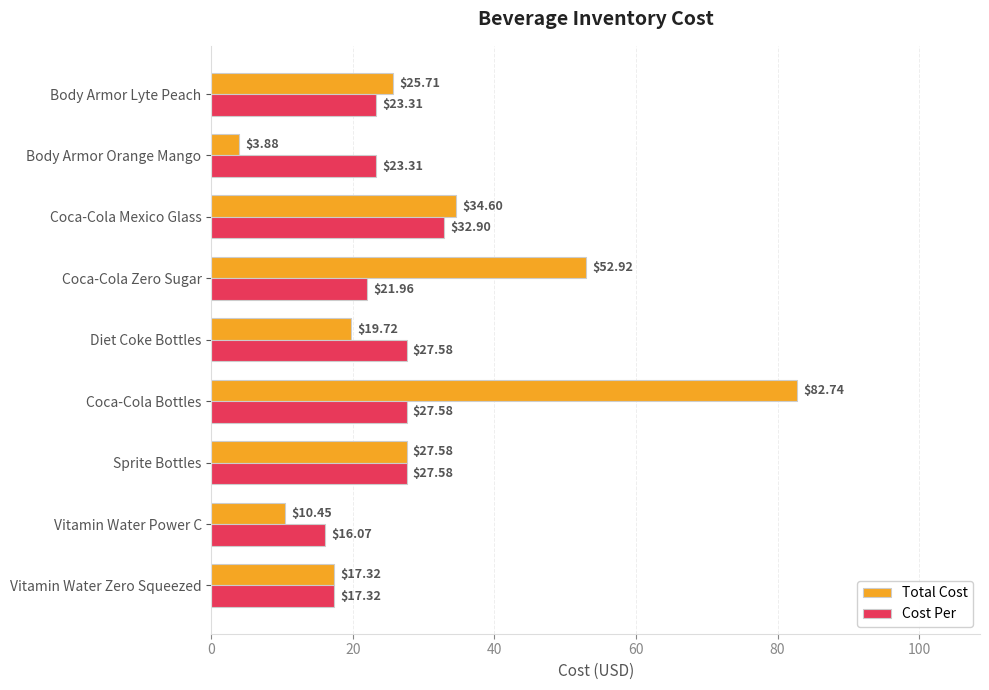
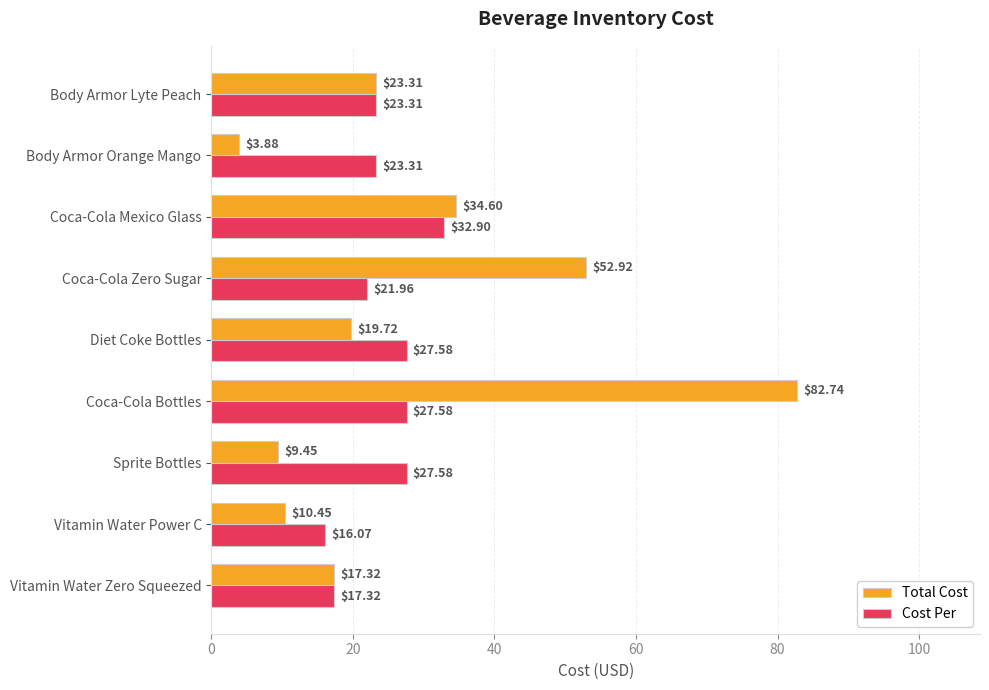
Total Cost, Body Armor Lyte Peach: $25.71 -> $23.31
Total Cost, Sprite Bottles: $27.58 -> $9.45
